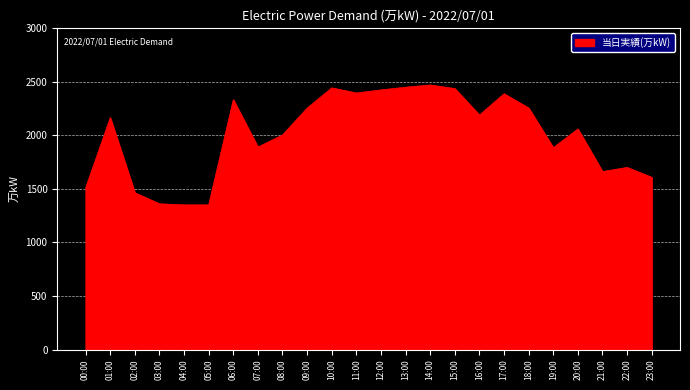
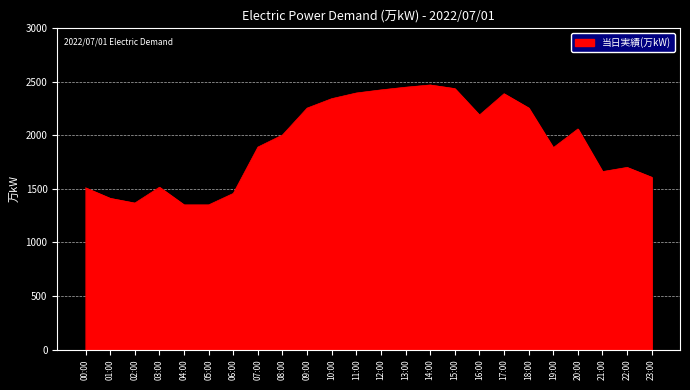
01:00: 2170 -> 1410
02:00: 1460 -> 1370
03:00: 1360 -> 1520
06:00: 2330 -> 1460
10:00: 2440 -> 2340
